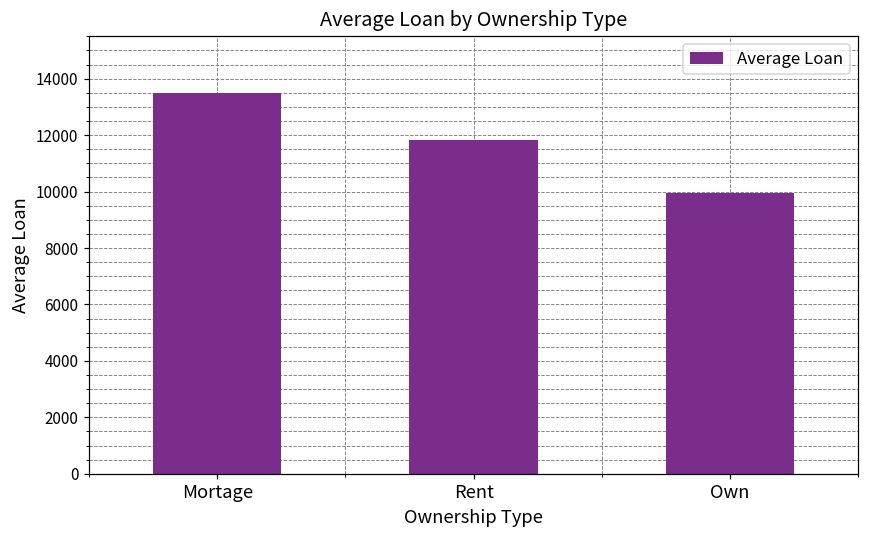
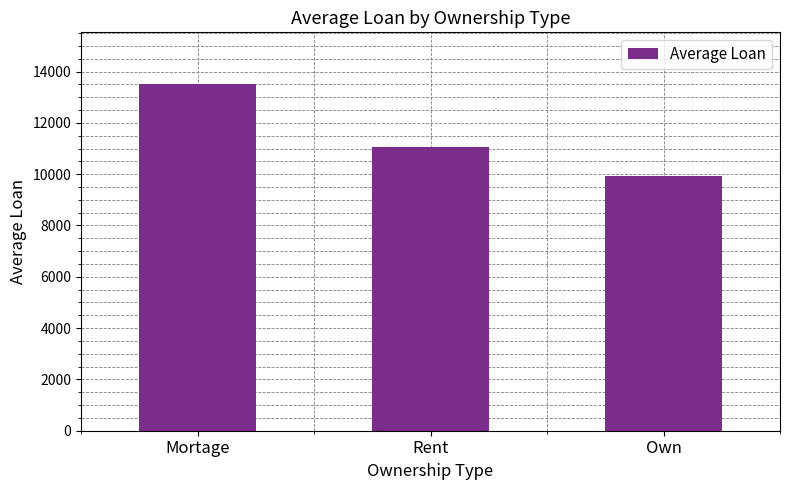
Rent: 11800 -> 11100
